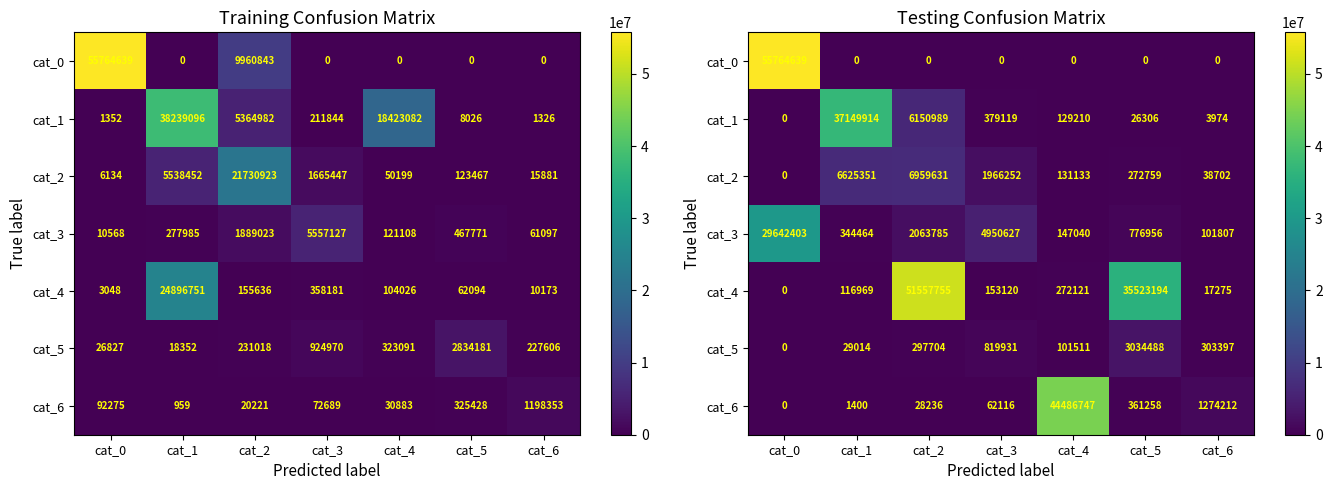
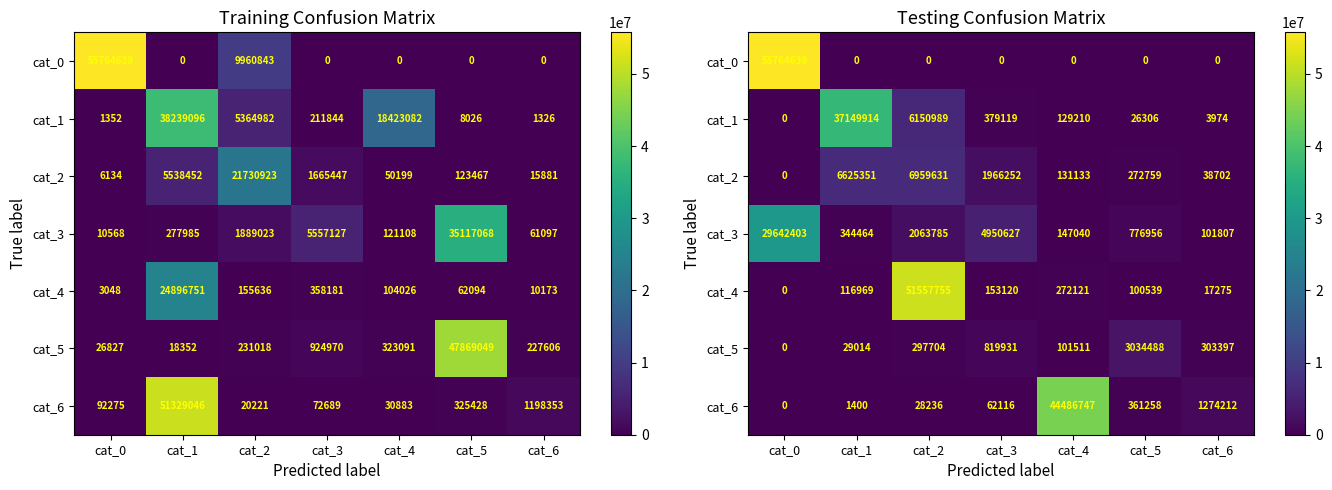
Training Confusion Matrix, cat_3, cat_5: 467771 -> 35117068
Training Confusion Matrix, cat_5, cat_5: 2834181 -> 47869049
Training Confusion Matrix, cat_6, cat_1: 959 -> 51329046
Testing Confusion Matrix, cat_4, cat_5: 35523194 -> 100539
